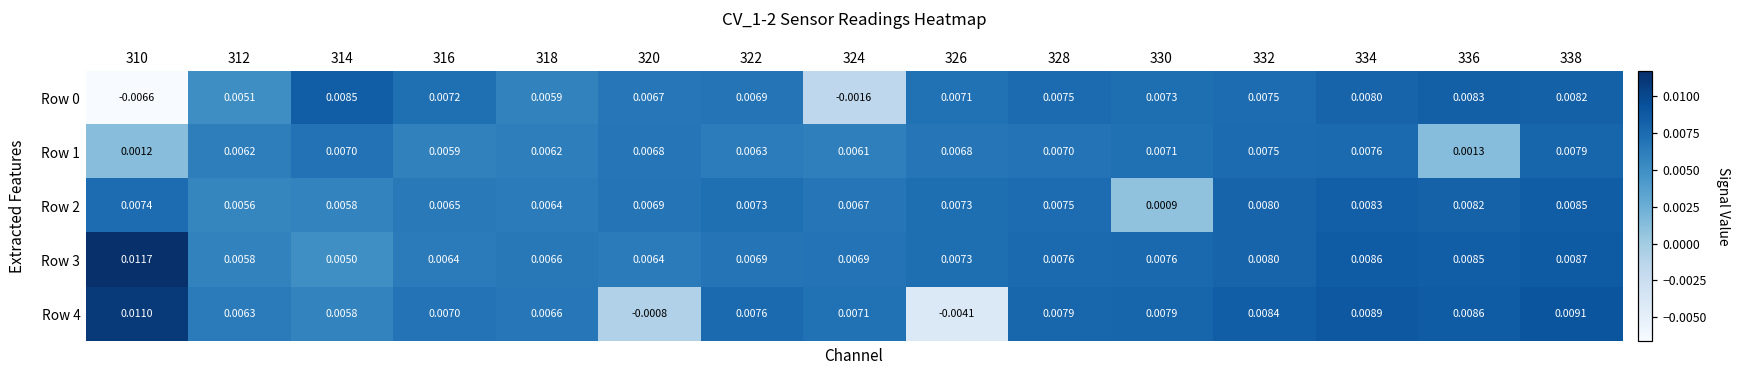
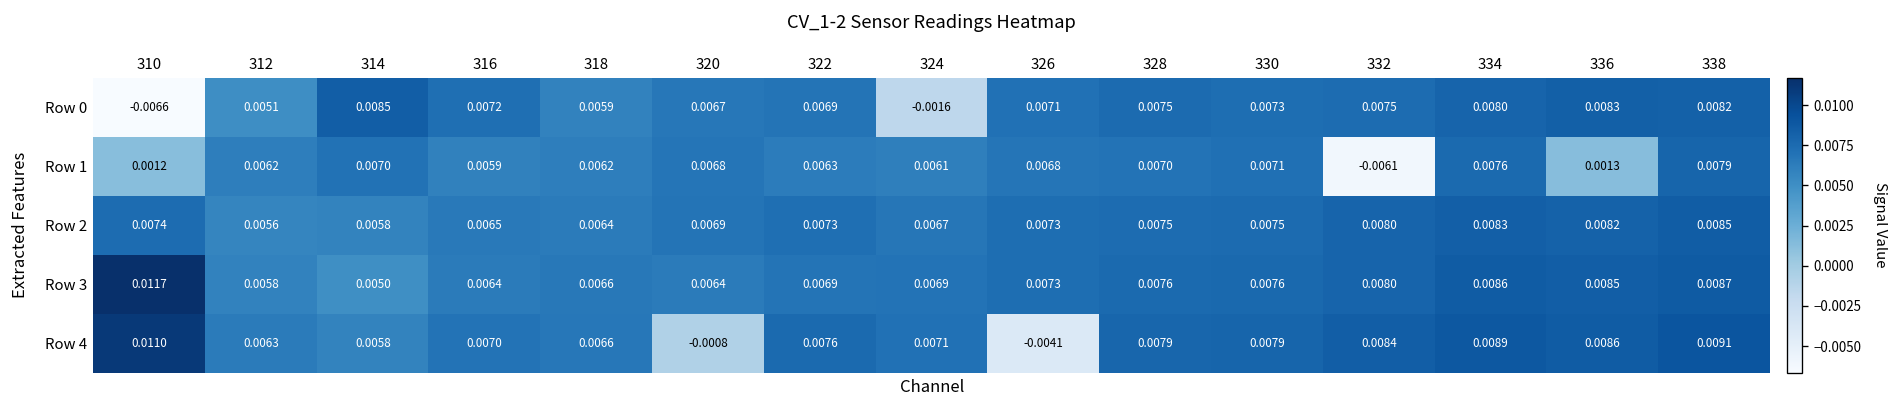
Row 1, 332: 0.0075 -> -0.0061
Row 2, 330: 0.0009 -> 0.0075
